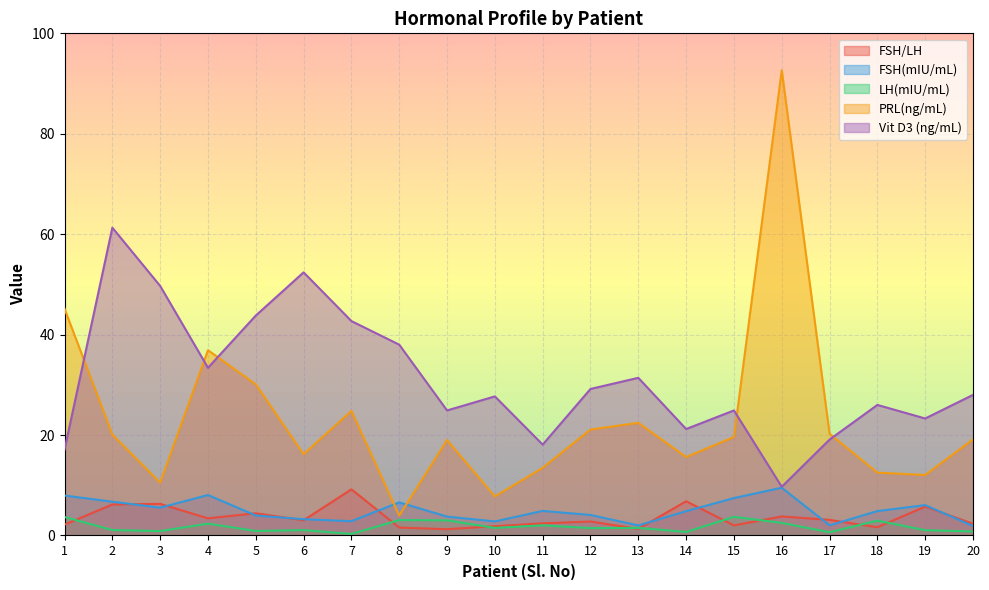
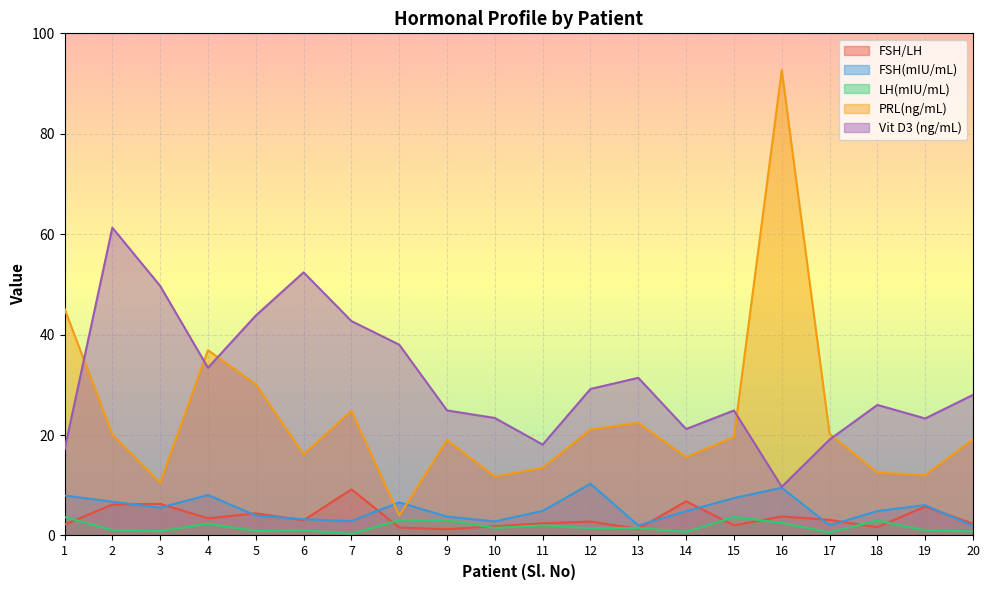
PRL(ng/mL), 10: 8 -> 12
Vit D3 (ng/mL), 10: 28 -> 23
FSH(mIU/mL), 12: 4 -> 10
